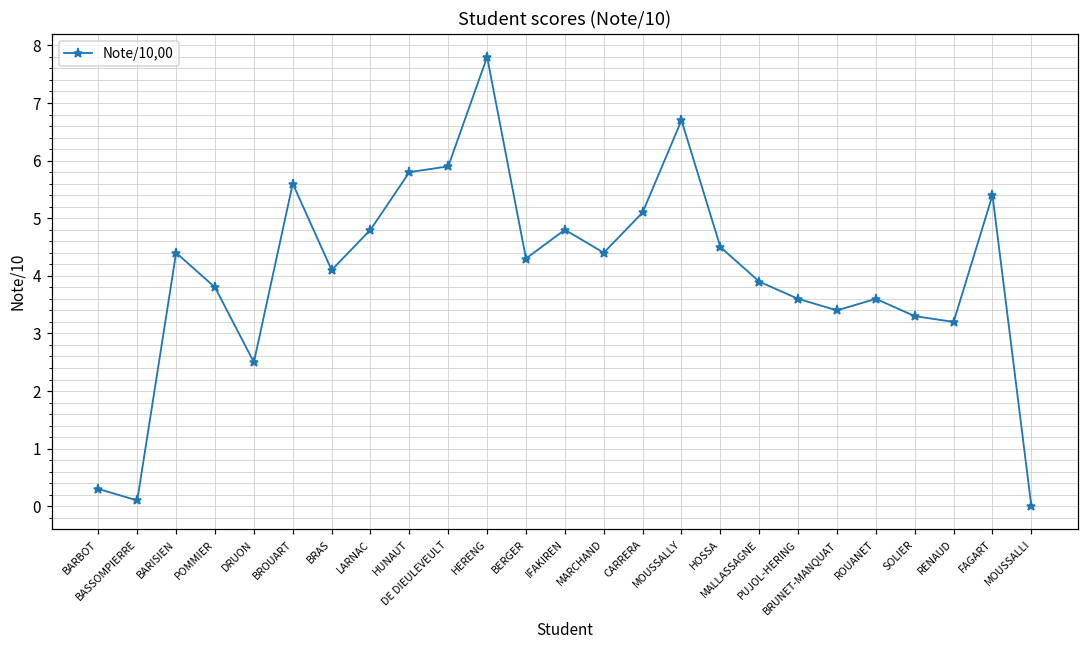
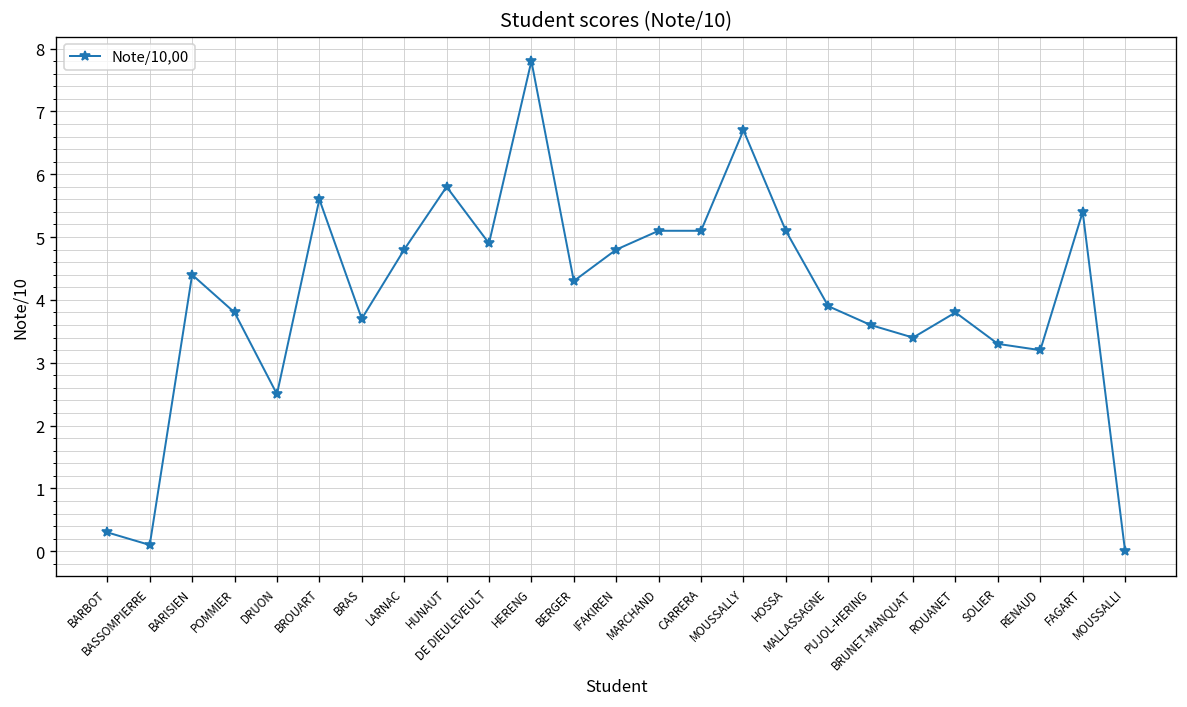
BRAS: 4.1 -> 3.7
DE DIEULEVEULT: 5.9 -> 4.9
MARCHAND: 4.4 -> 5.1
HOSSA: 4.5 -> 5.1
ROUANET: 3.6 -> 3.8
